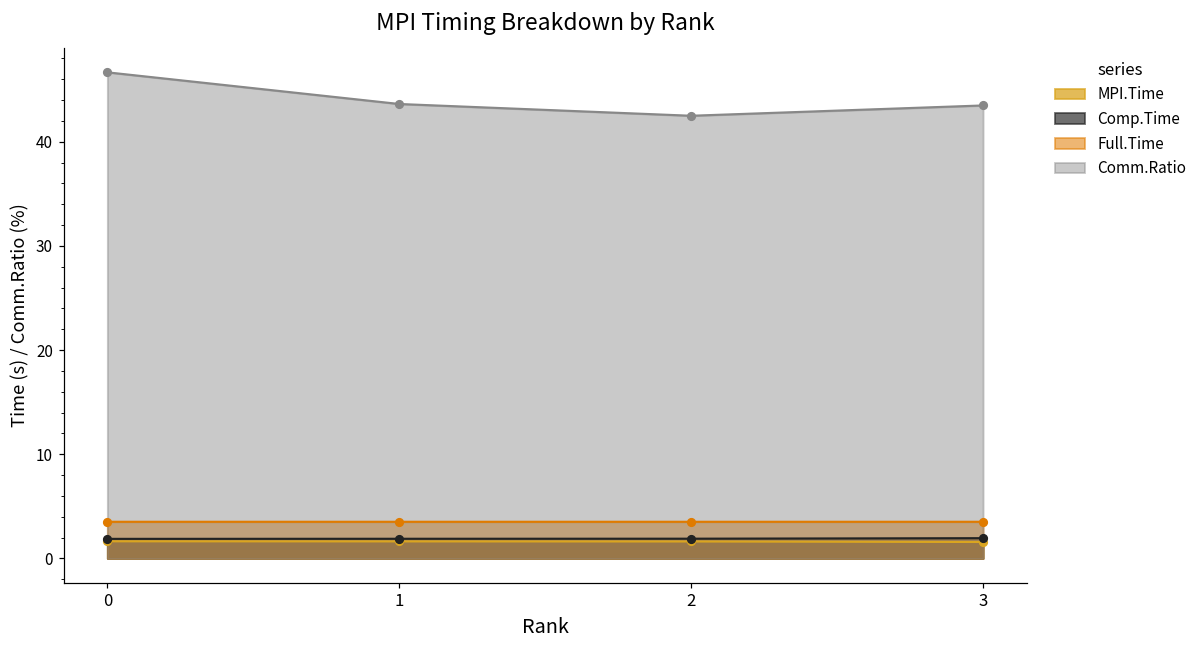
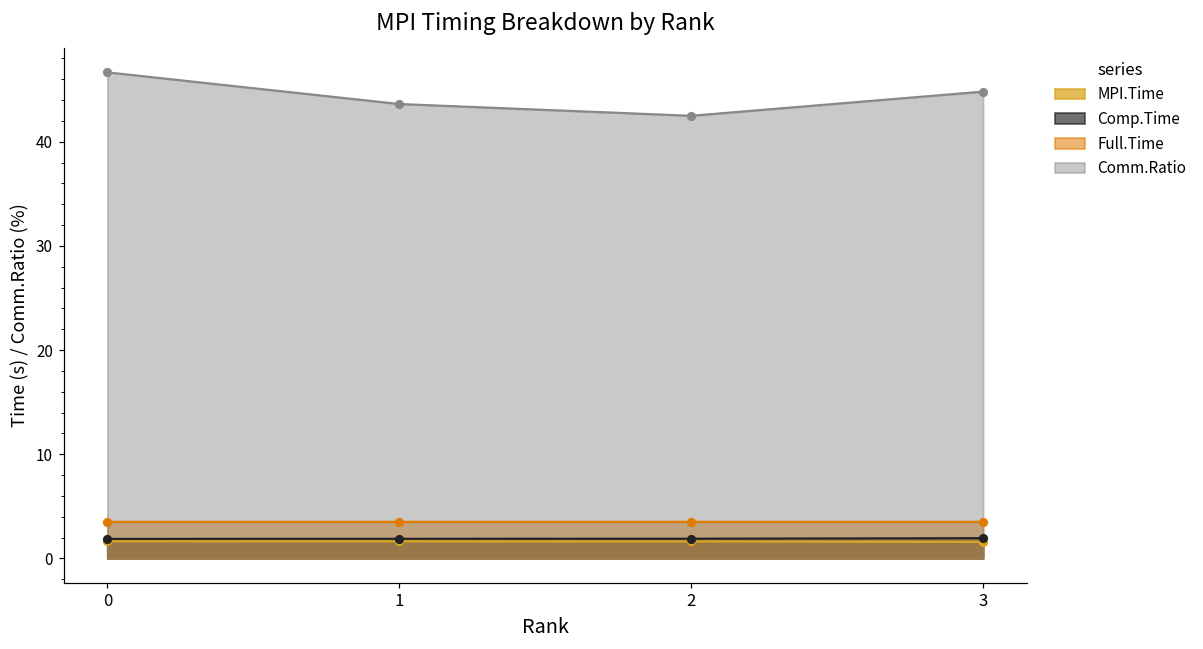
Comm.Ratio, 3: 43 -> 45
